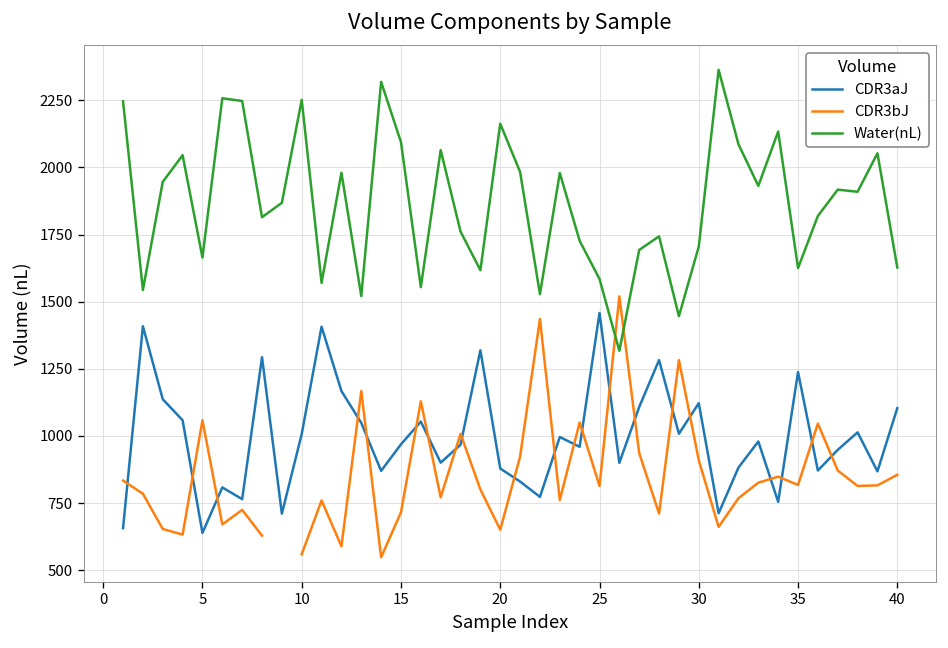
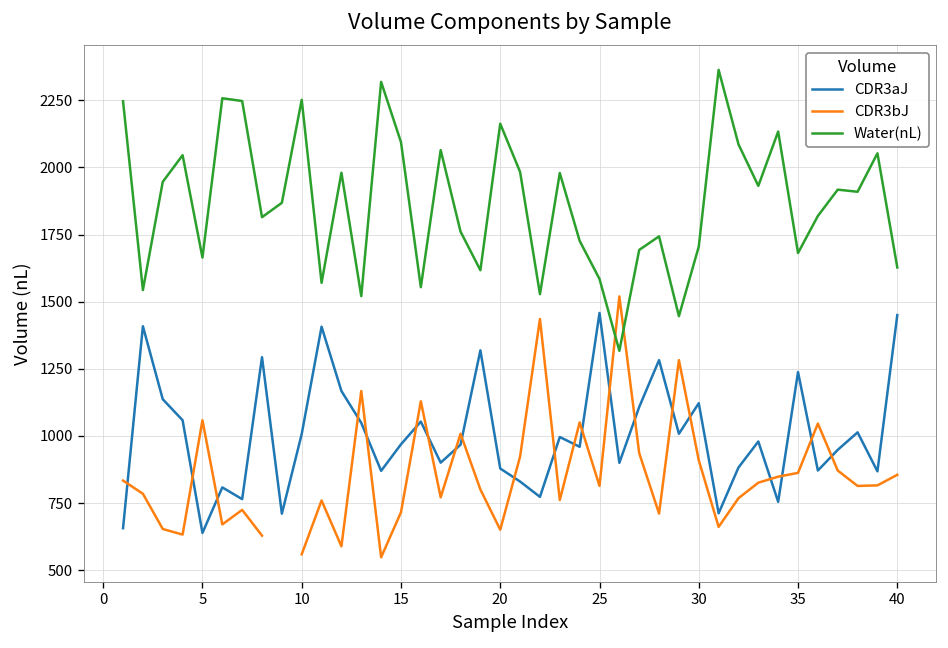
CDR3bJ, 35: 820 -> 860
Water(nL), 35: 1630 -> 1680
CDR3aJ, 40: 1100 -> 1450
